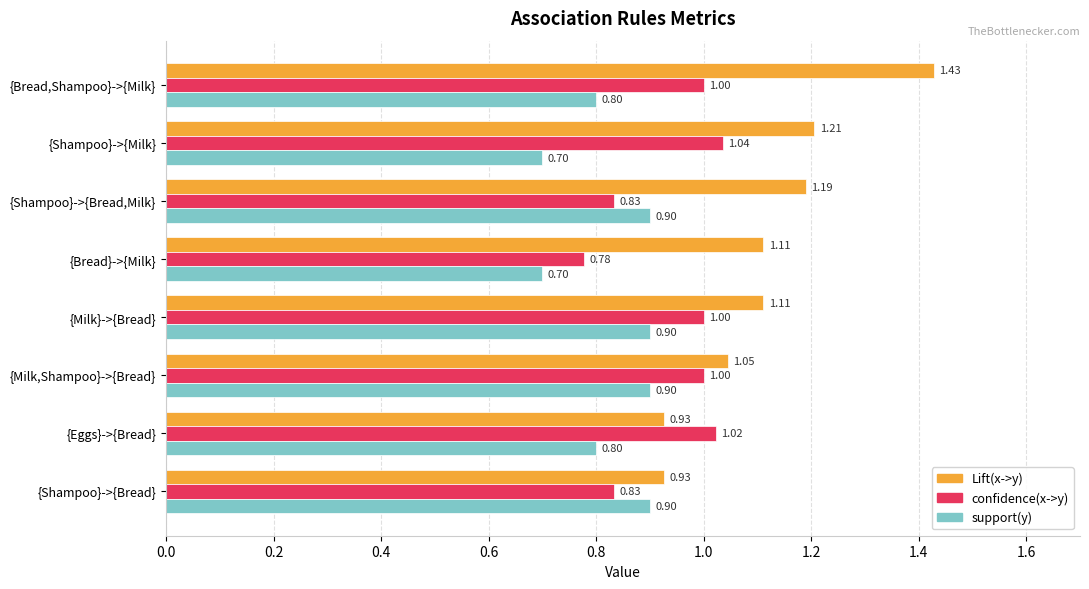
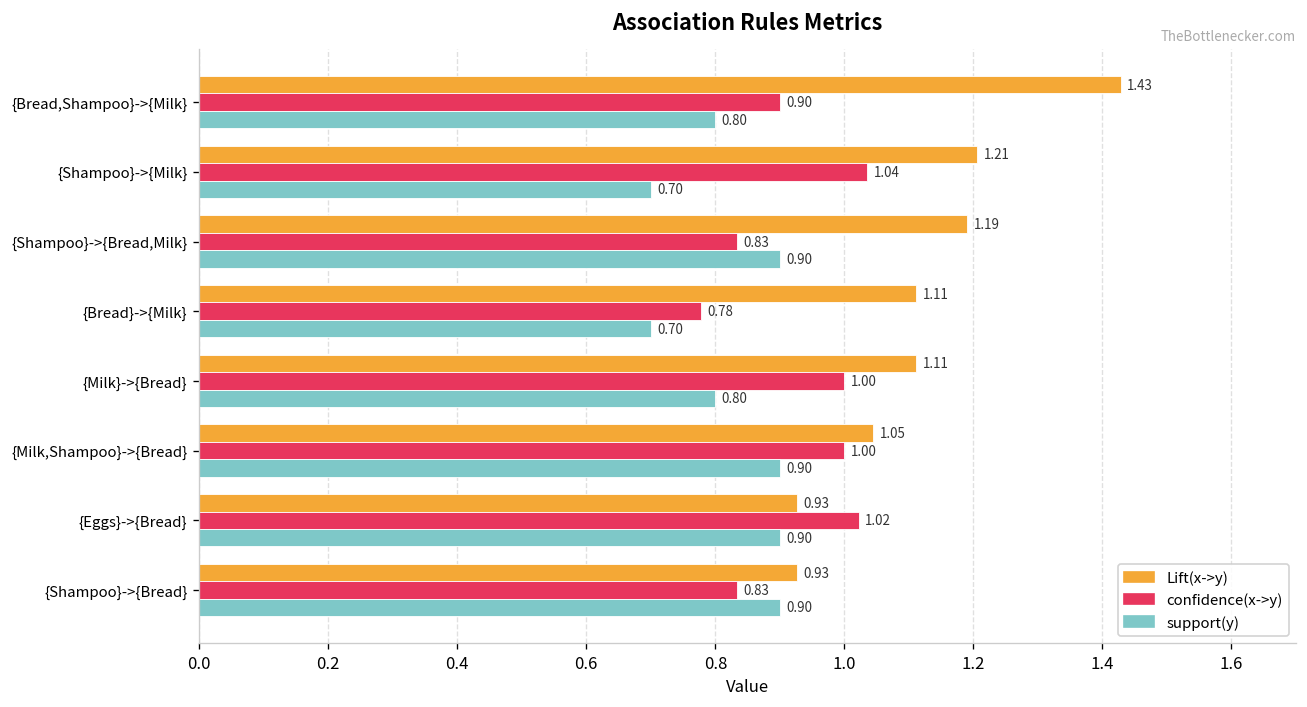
confidence(x->y), {Bread,Shampoo}->{Milk}: 1.00 -> 0.90
support(y), {Milk}->{Bread}: 0.90 -> 0.80
support(y), {Eggs}->{Bread}: 0.80 -> 0.90
